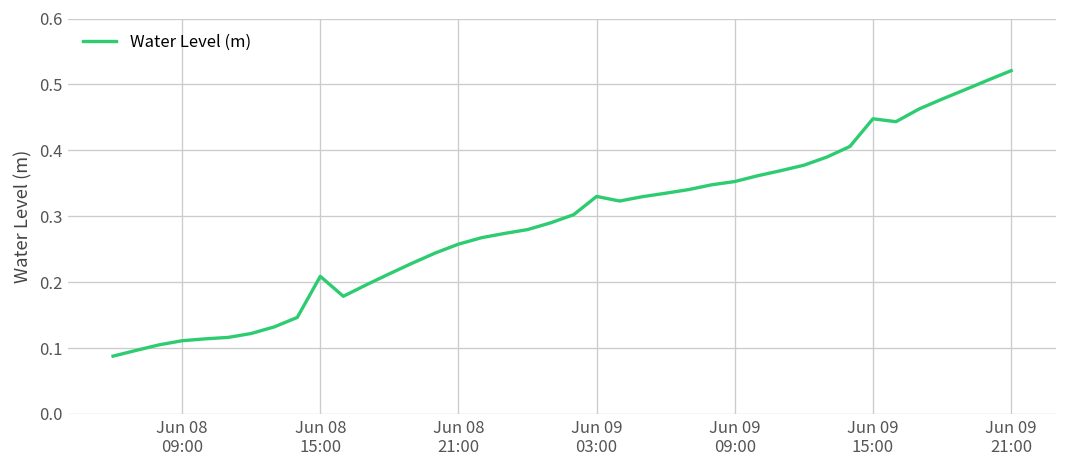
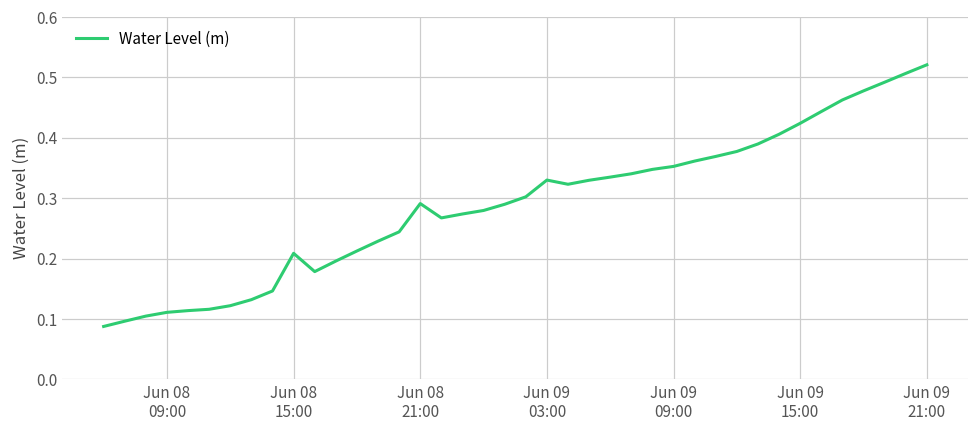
Jun 08 21:00: 0.26 -> 0.29
Jun 09 15:00: 0.45 -> 0.42
